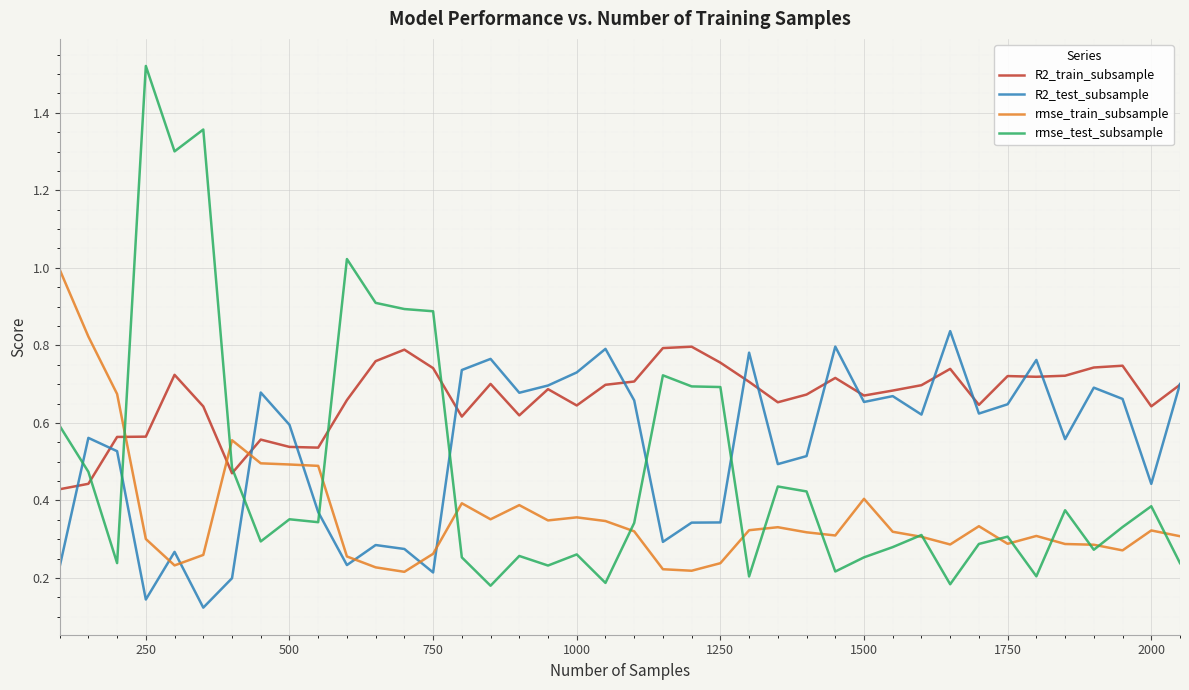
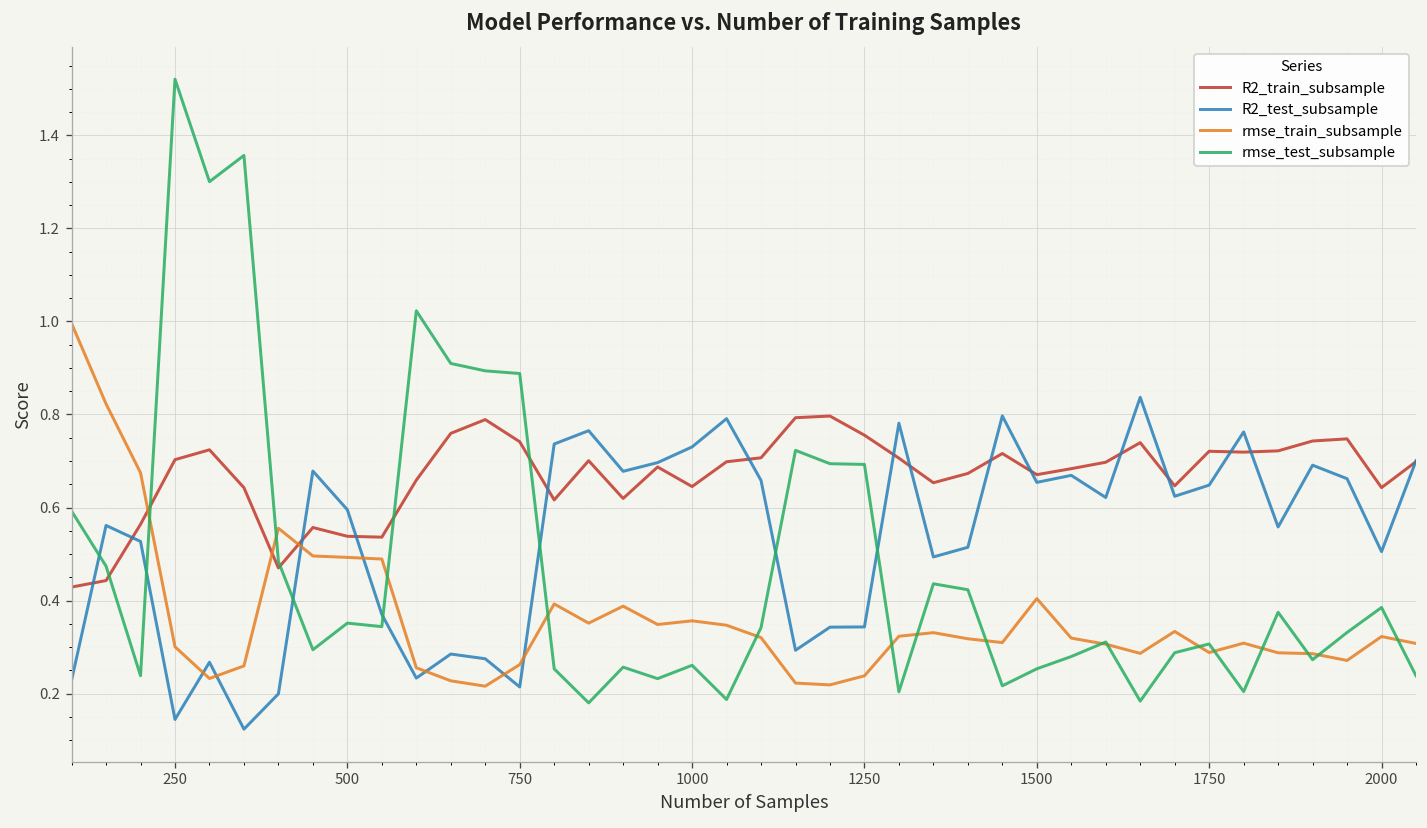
R2_train_subsample, 250: 0.56 -> 0.70
R2_test_subsample, 2000: 0.44 -> 0.51
